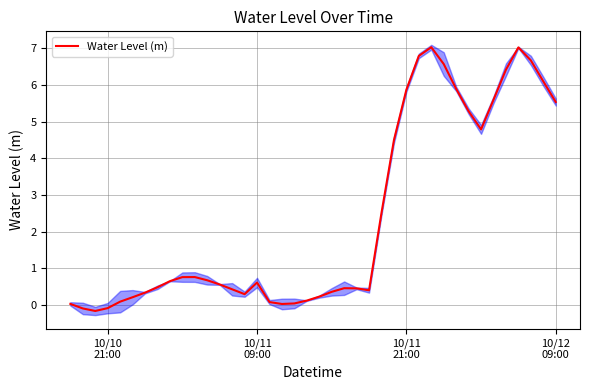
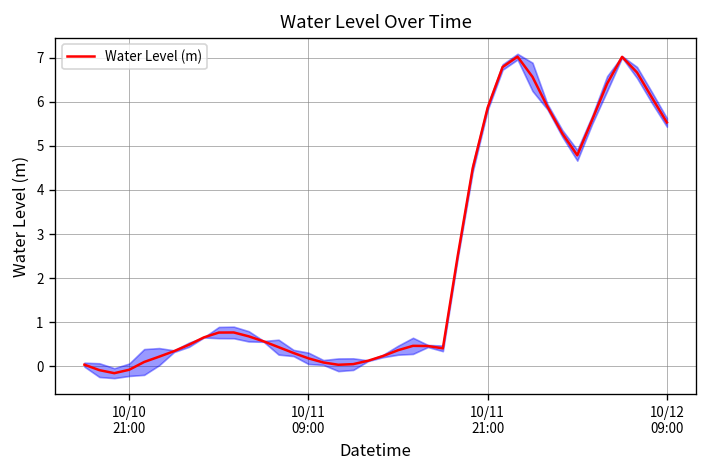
Water Level (m), 10/11 09:00: 0.6 -> 0.2
